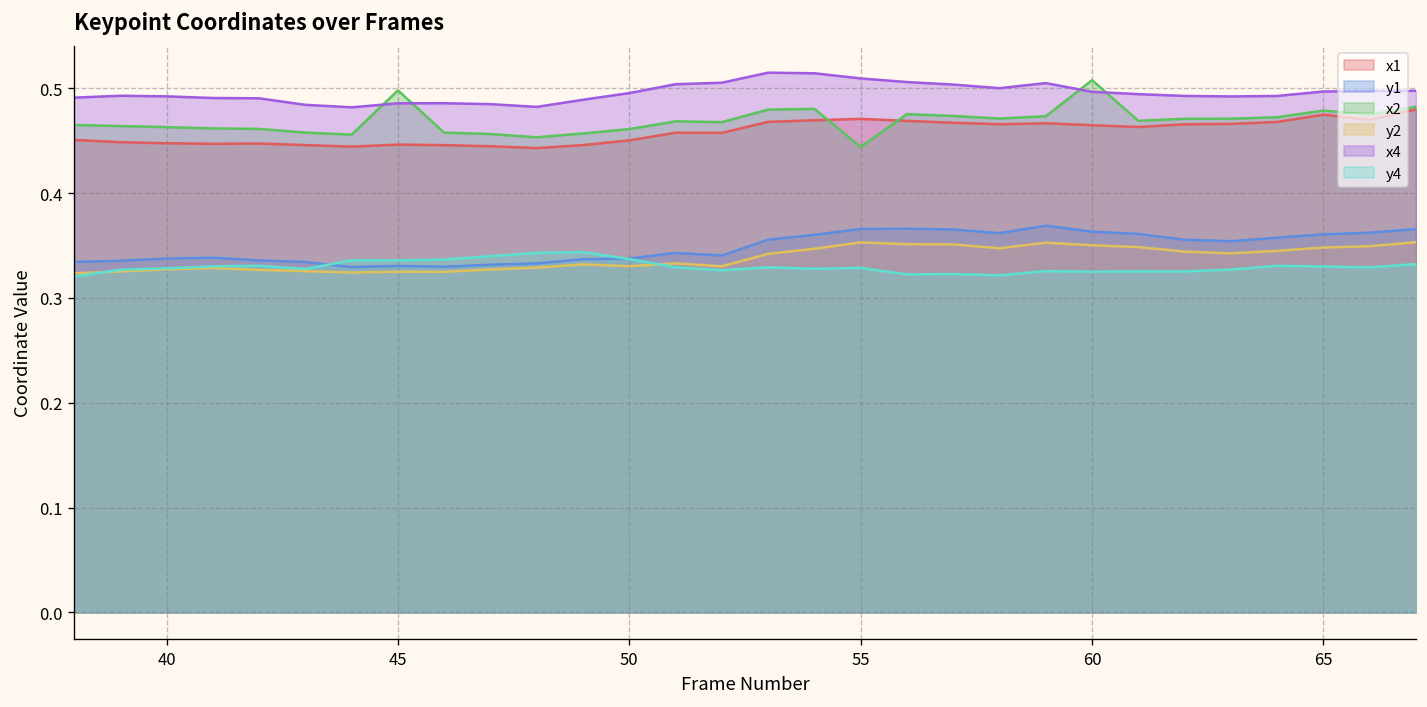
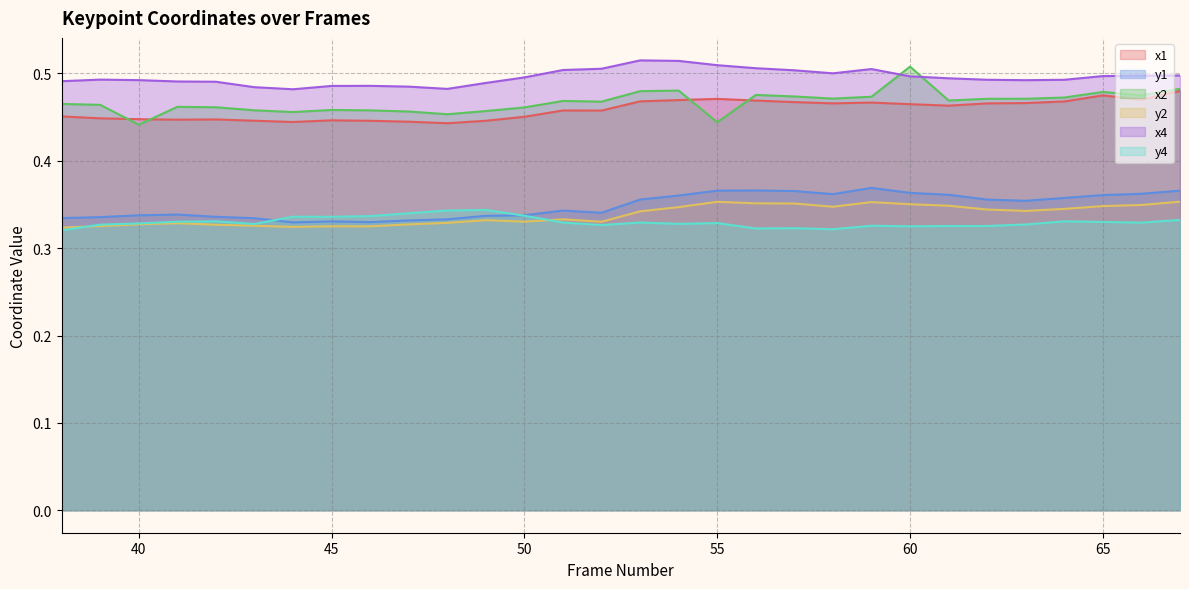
x2, 40: 0.46 -> 0.44
x2, 45: 0.50 -> 0.46
